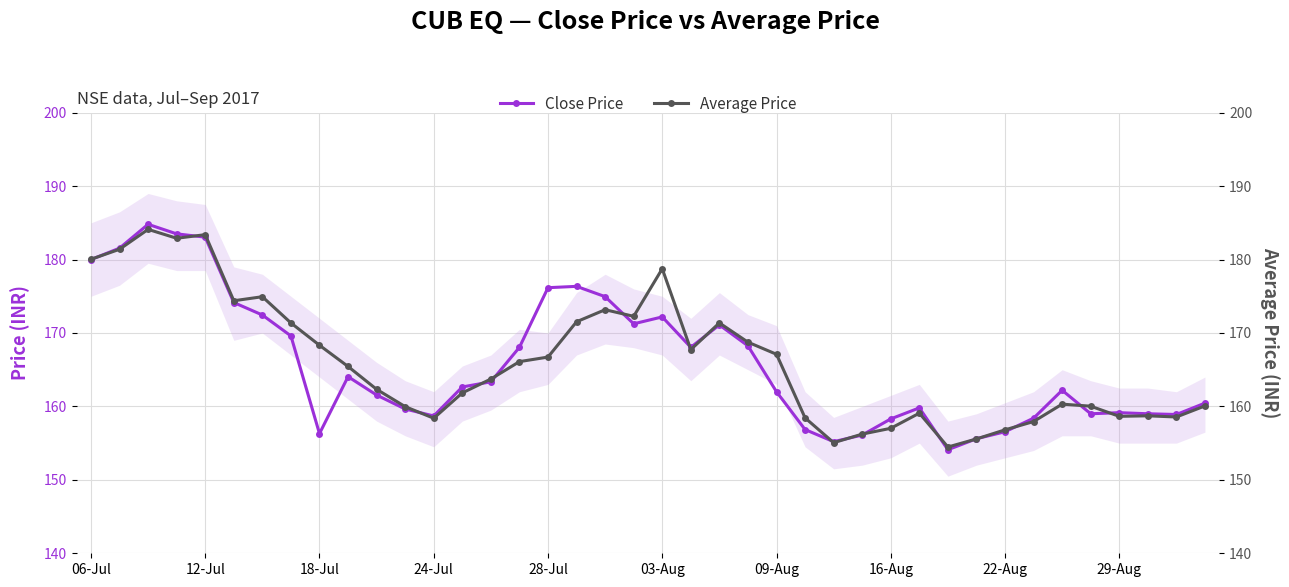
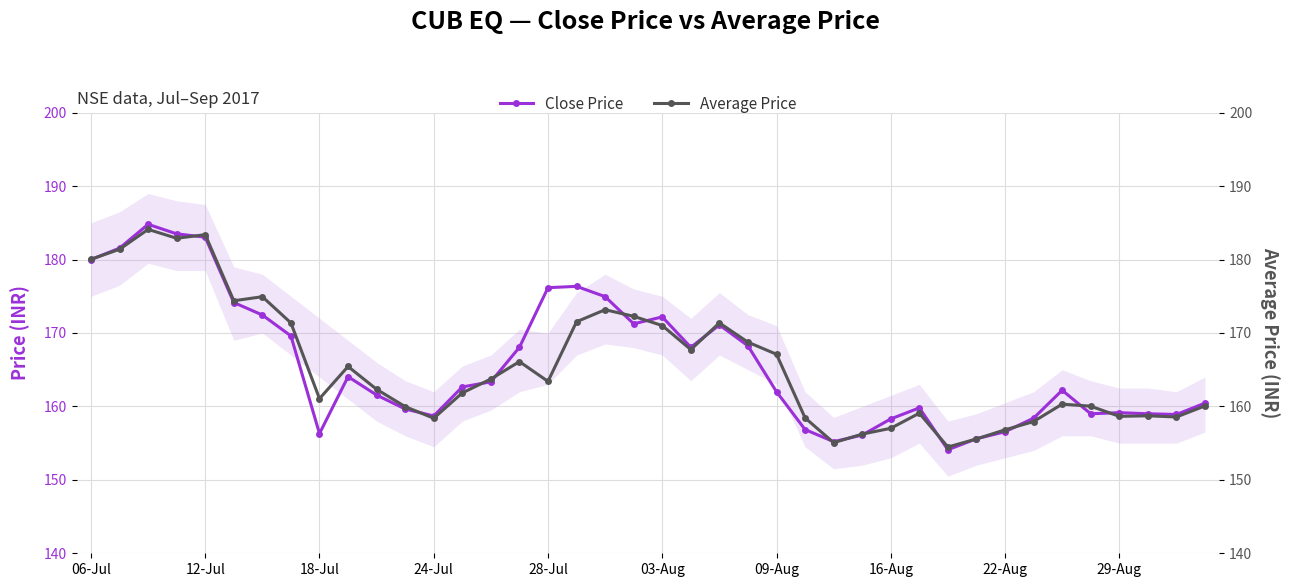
Average Price, 18-Jul: 168 -> 161
Average Price, 28-Jul: 167 -> 163
Average Price, 03-Aug: 179 -> 171
